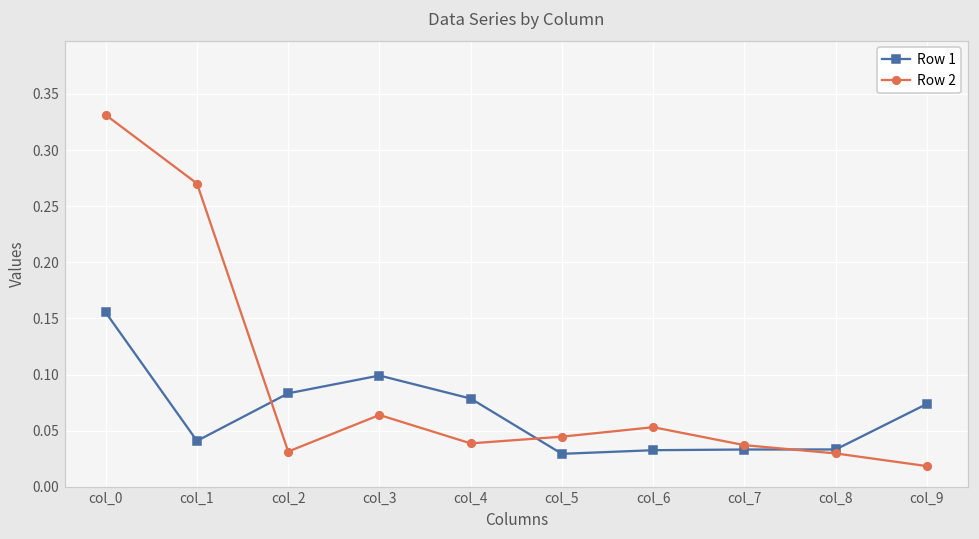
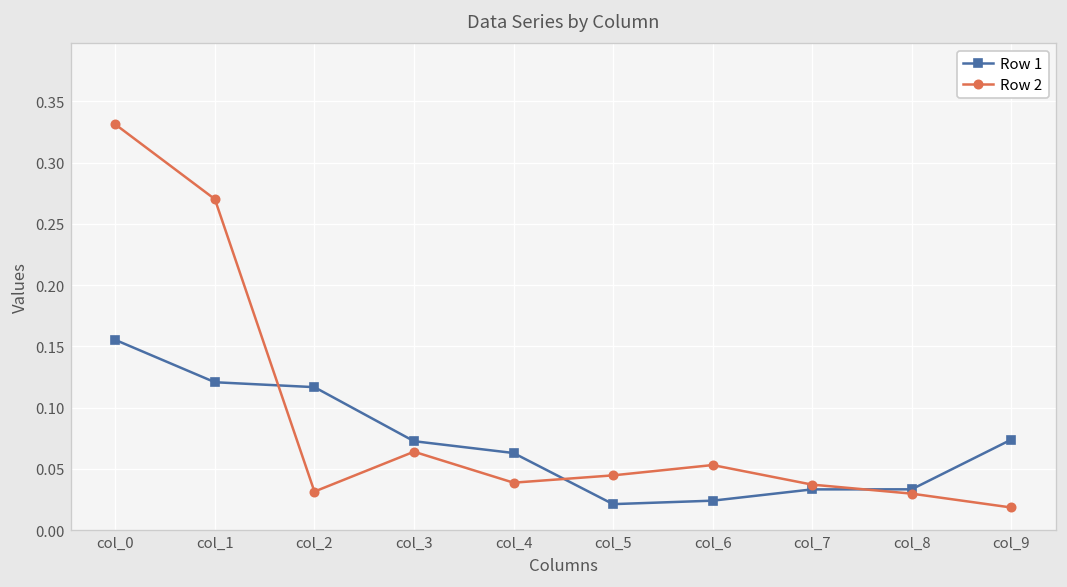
Row 1, col_1: 0.041 -> 0.121
Row 1, col_2: 0.083 -> 0.117
Row 1, col_3: 0.099 -> 0.073
Row 1, col_4: 0.079 -> 0.063
Row 1, col_5: 0.029 -> 0.021
Row 1, col_6: 0.033 -> 0.024
